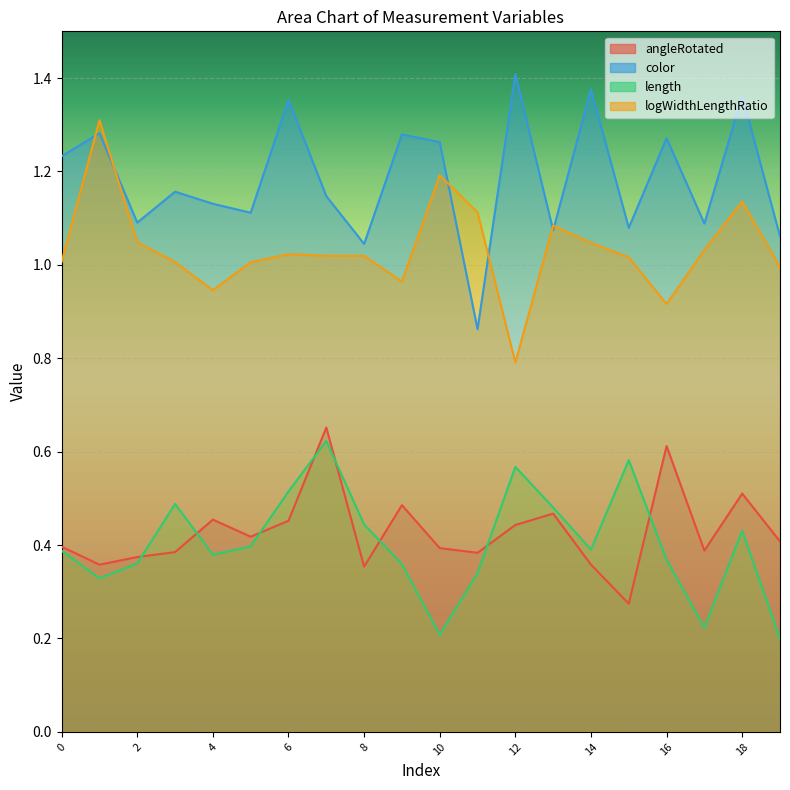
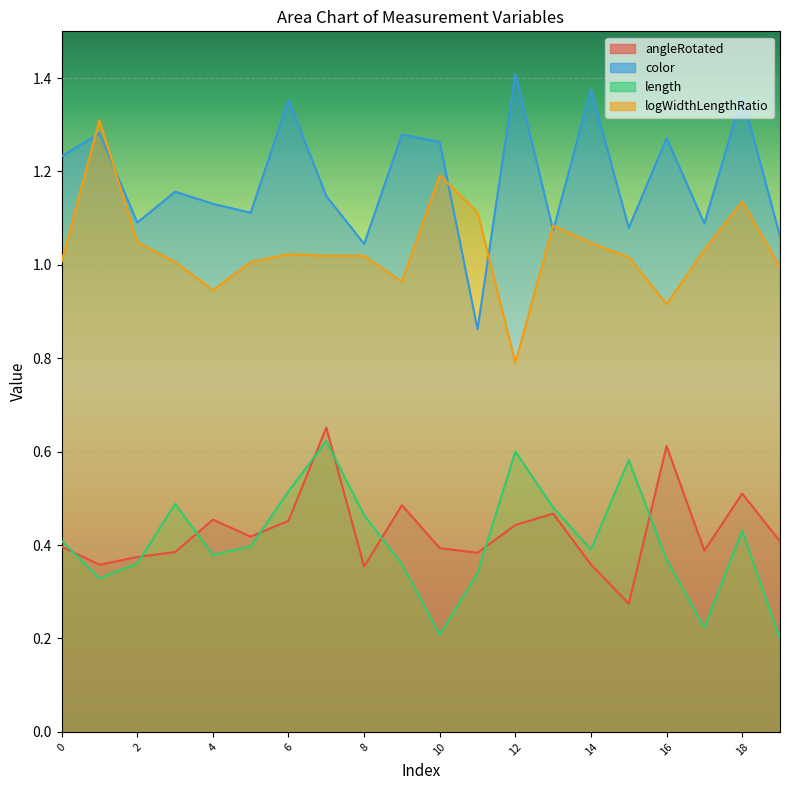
length, 0: 0.39 -> 0.41
length, 8: 0.44 -> 0.46
length, 12: 0.57 -> 0.60
